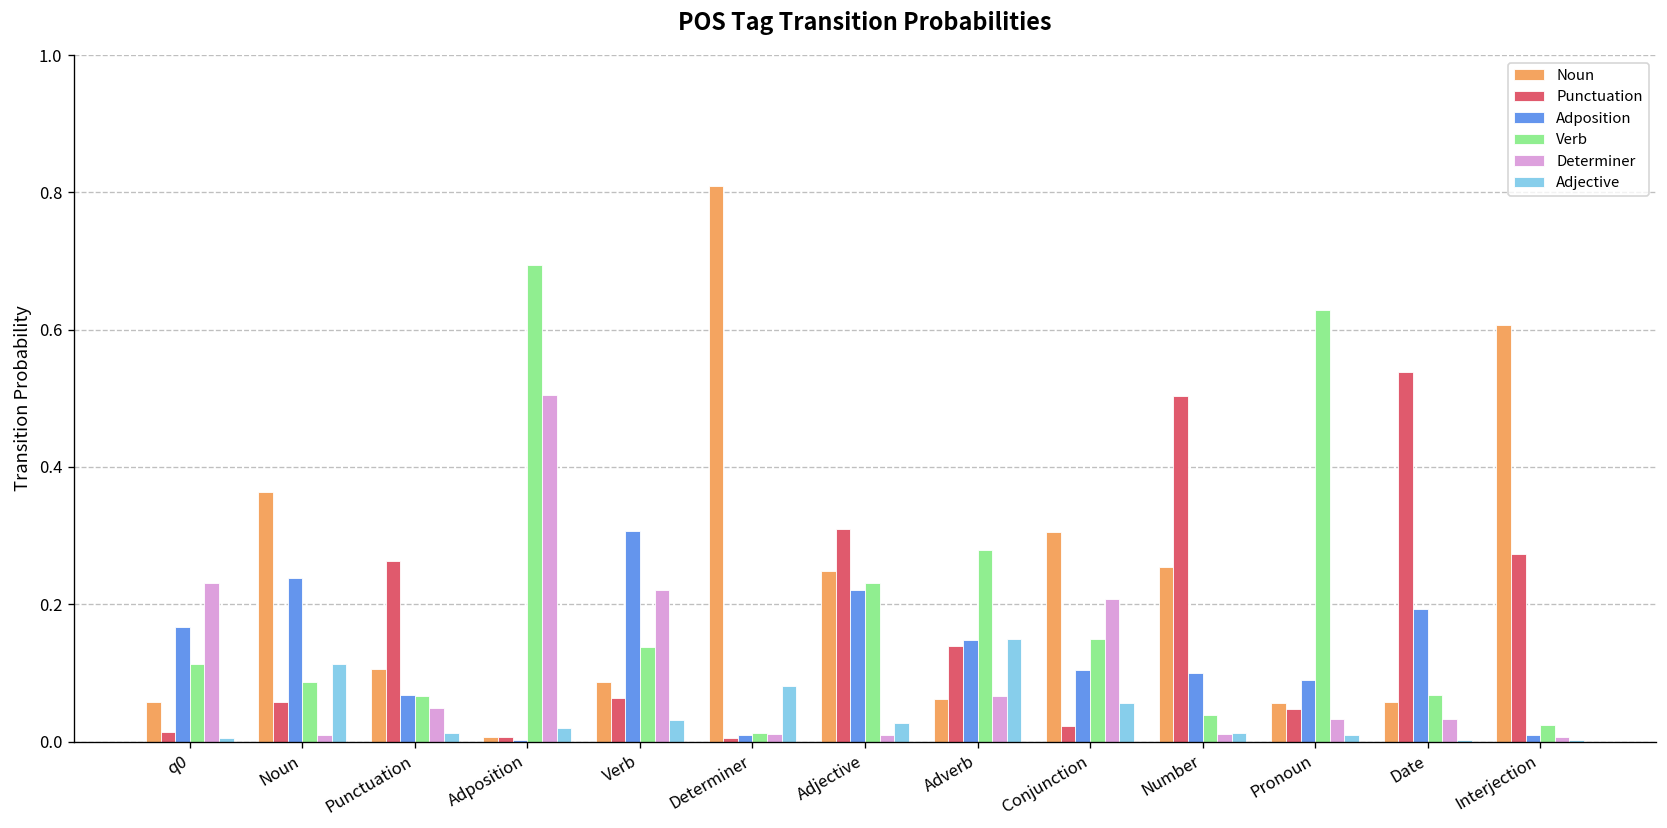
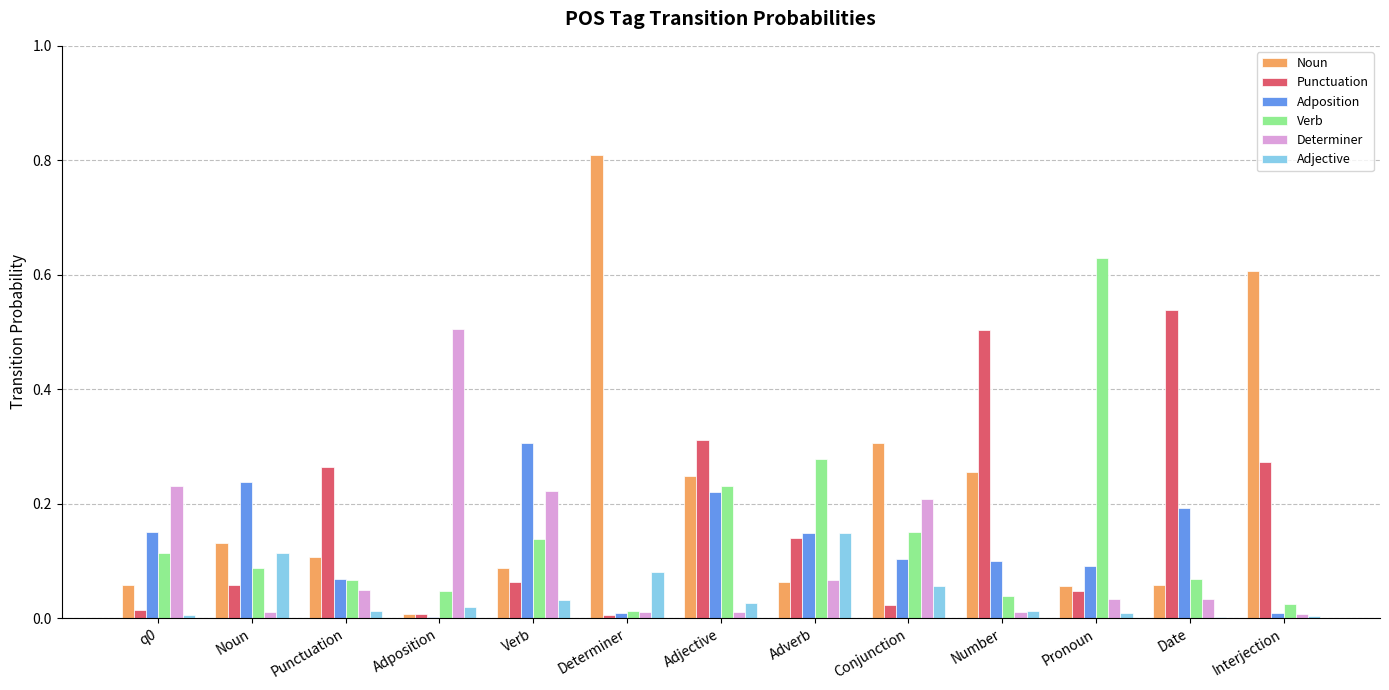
Adposition, q0: 0.17 -> 0.15
Noun, Noun: 0.36 -> 0.13
Verb, Adposition: 0.69 -> 0.05
